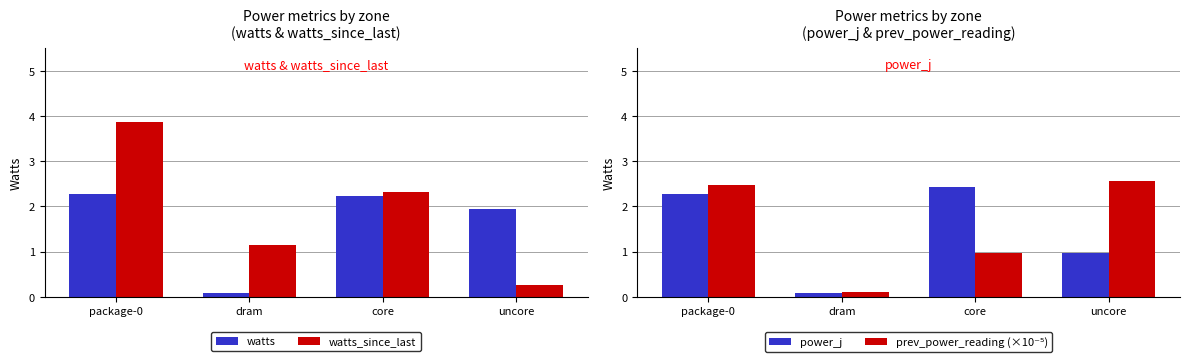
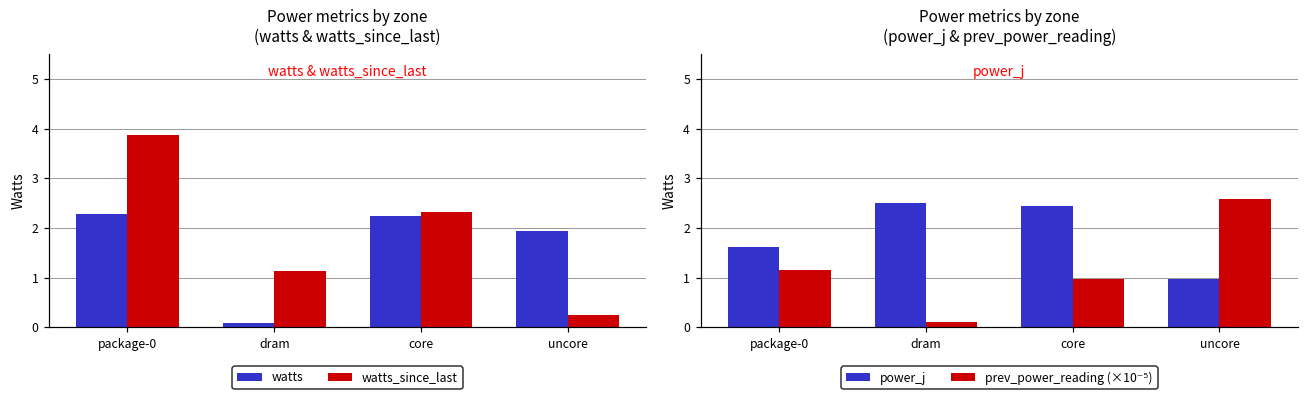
Power metrics by zone (power_j & prev_power_reading), power_j, package-0: 2.3 -> 1.6
Power metrics by zone (power_j & prev_power_reading), prev_power_reading (×10⁻⁵), package-0: 2.5 -> 1.1
Power metrics by zone (power_j & prev_power_reading), power_j, dram: 0.1 -> 2.5
